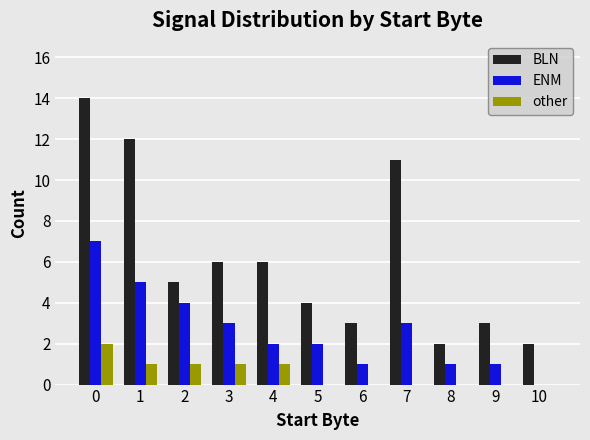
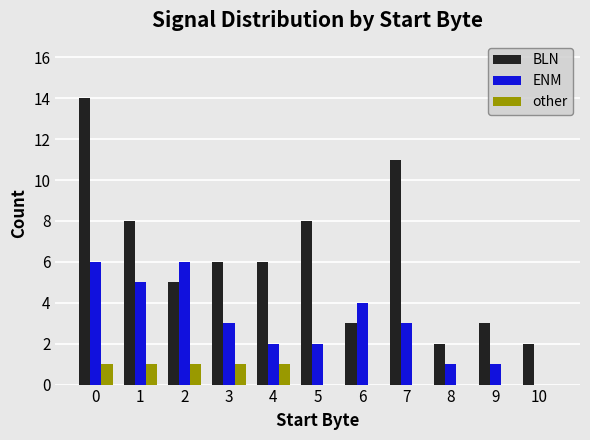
ENM, 0: 7 -> 6
other, 0: 2 -> 1
BLN, 1: 12 -> 8
ENM, 2: 4 -> 6
BLN, 5: 4 -> 8
ENM, 6: 1 -> 4
